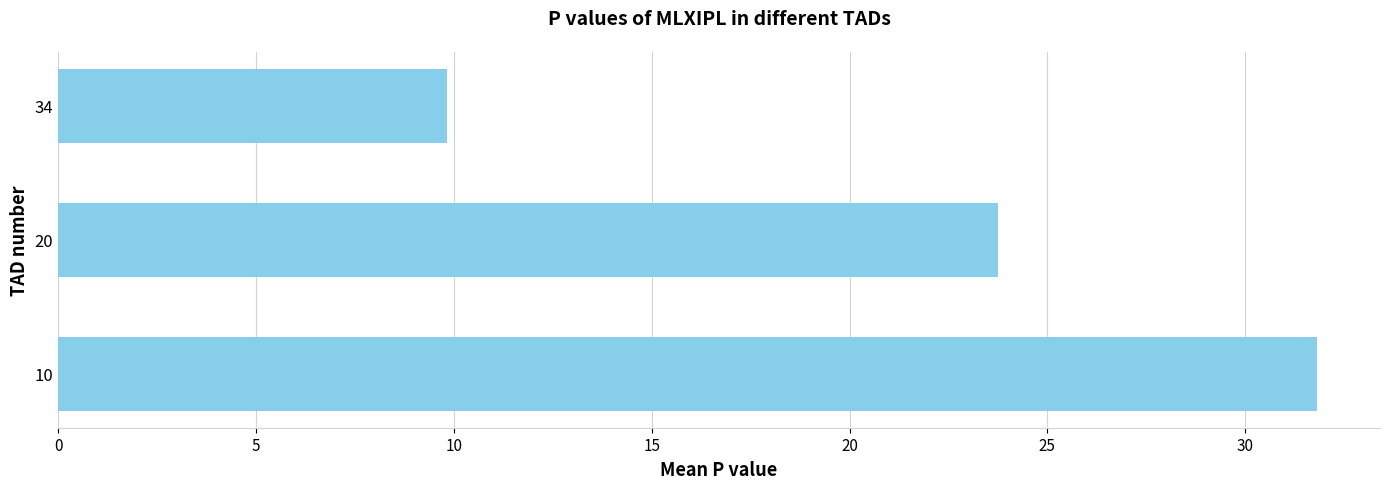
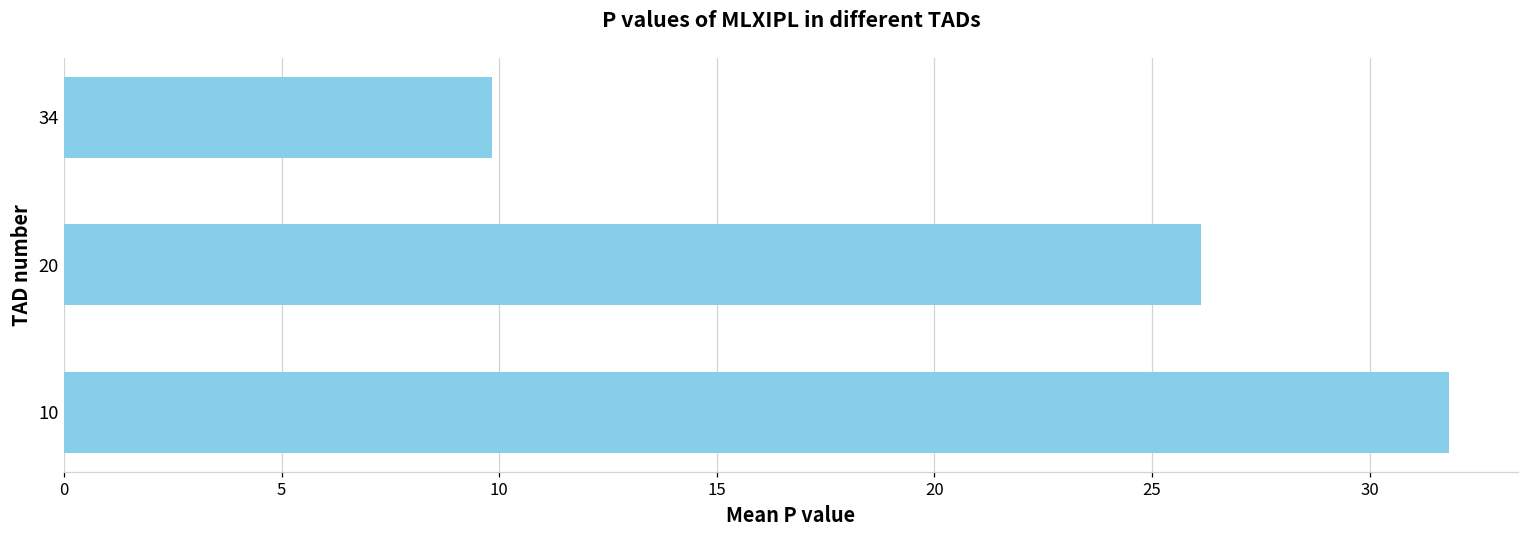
20: 23.8 -> 26.1
